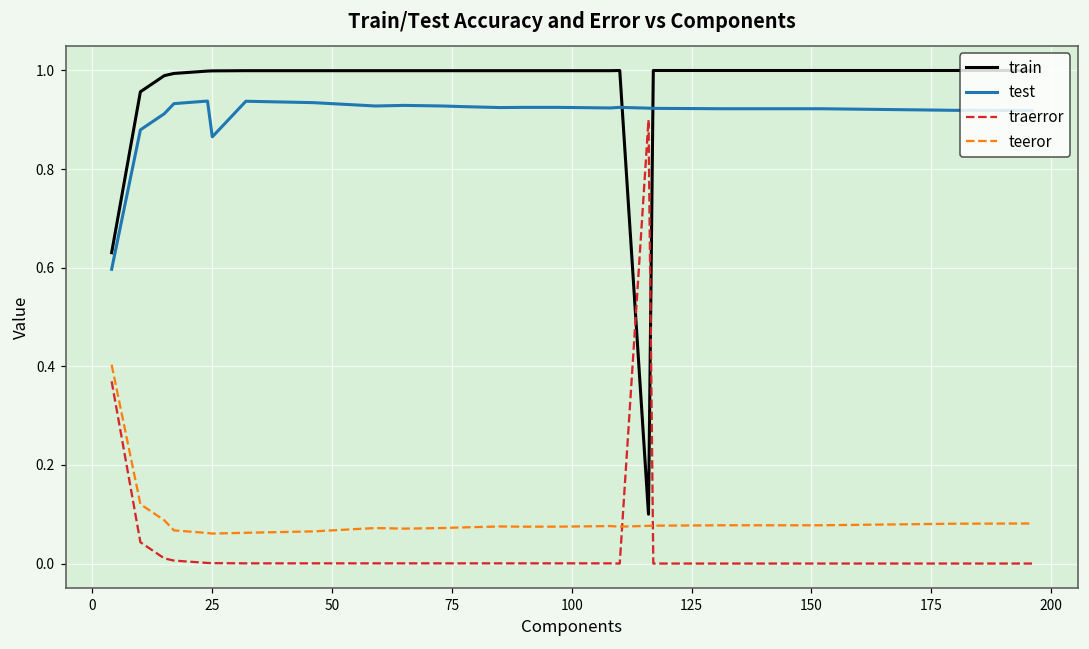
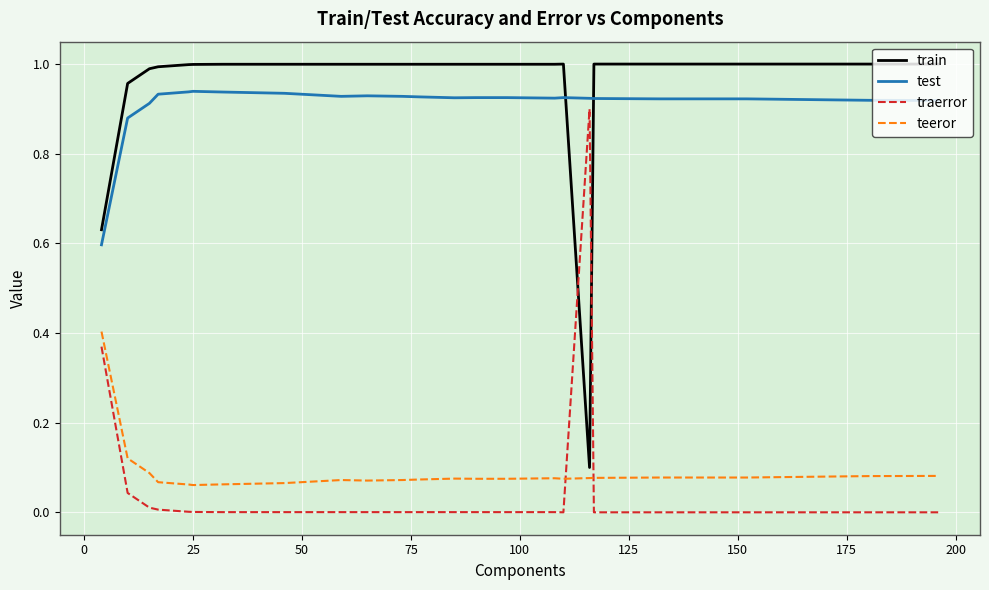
test, 25: 0.87 -> 0.94
